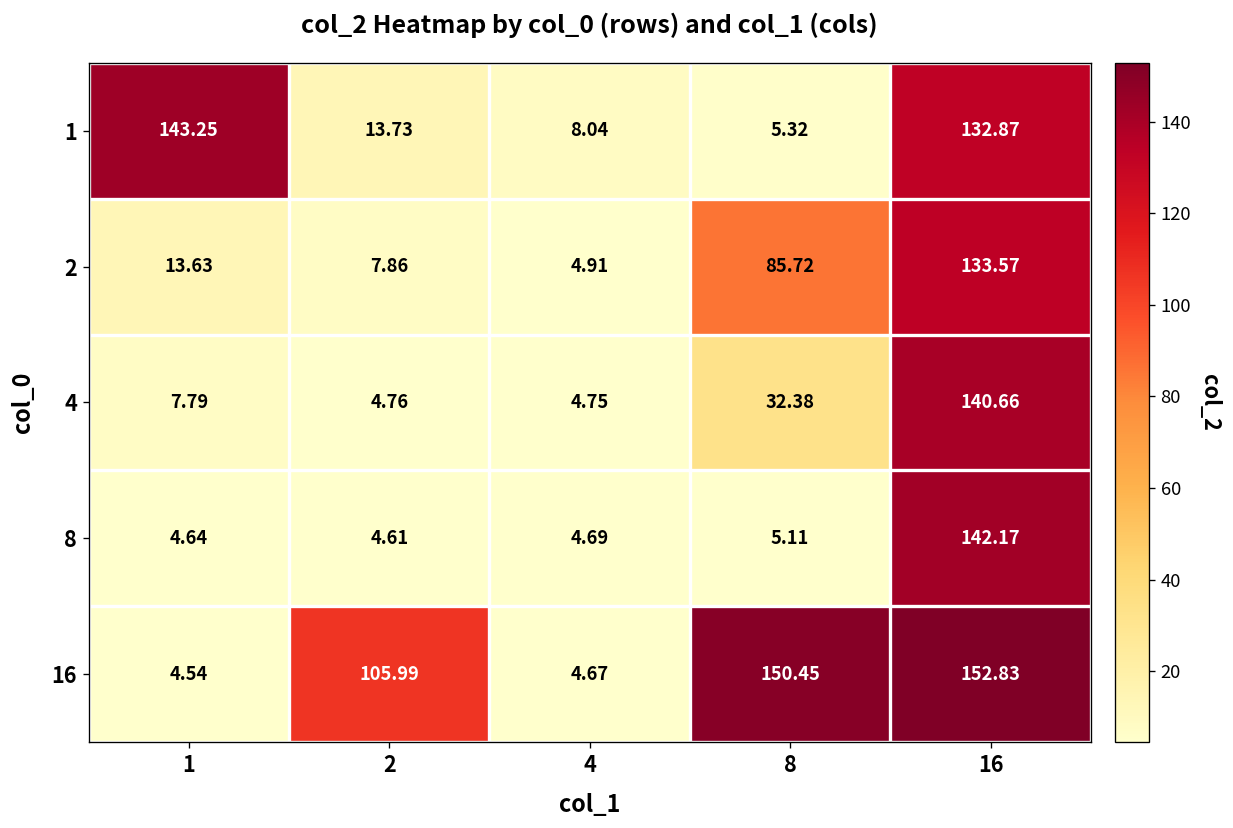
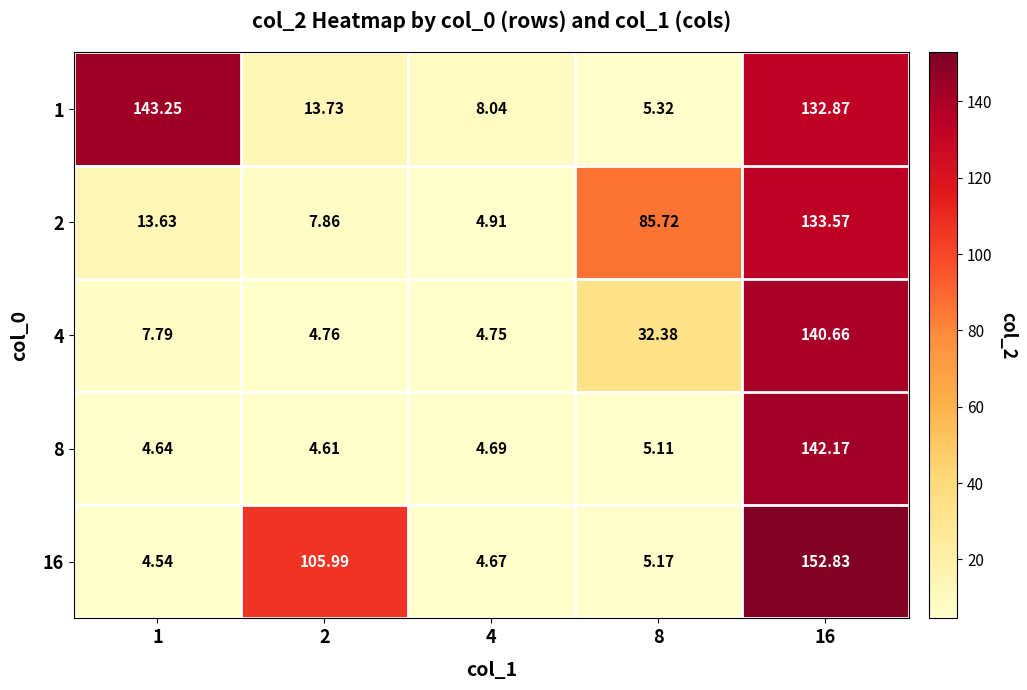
16, 8: 150.45 -> 5.17
